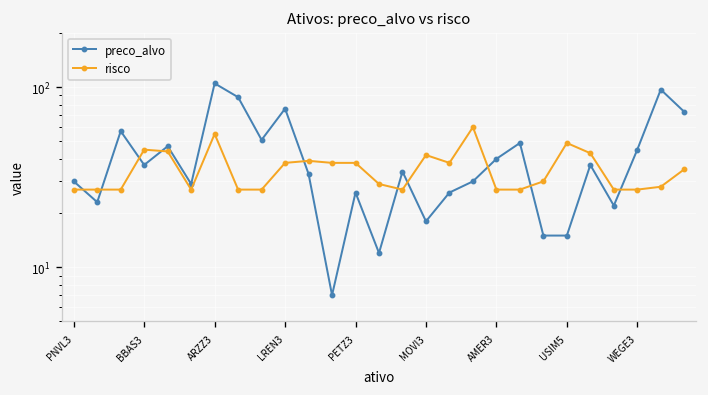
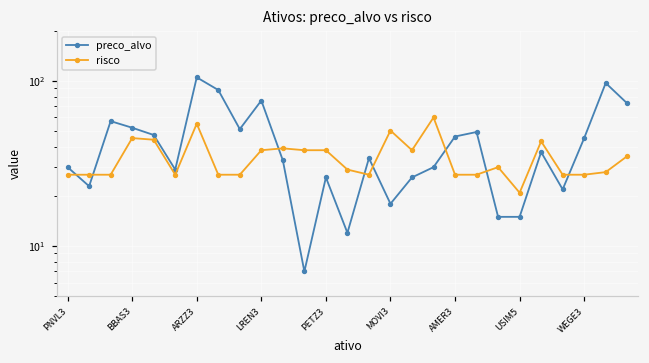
preco_alvo, BBAS3: 37 -> 52
risco, MOVI3: 42 -> 50
preco_alvo, AMER3: 40 -> 46
risco, USIM5: 49 -> 21
